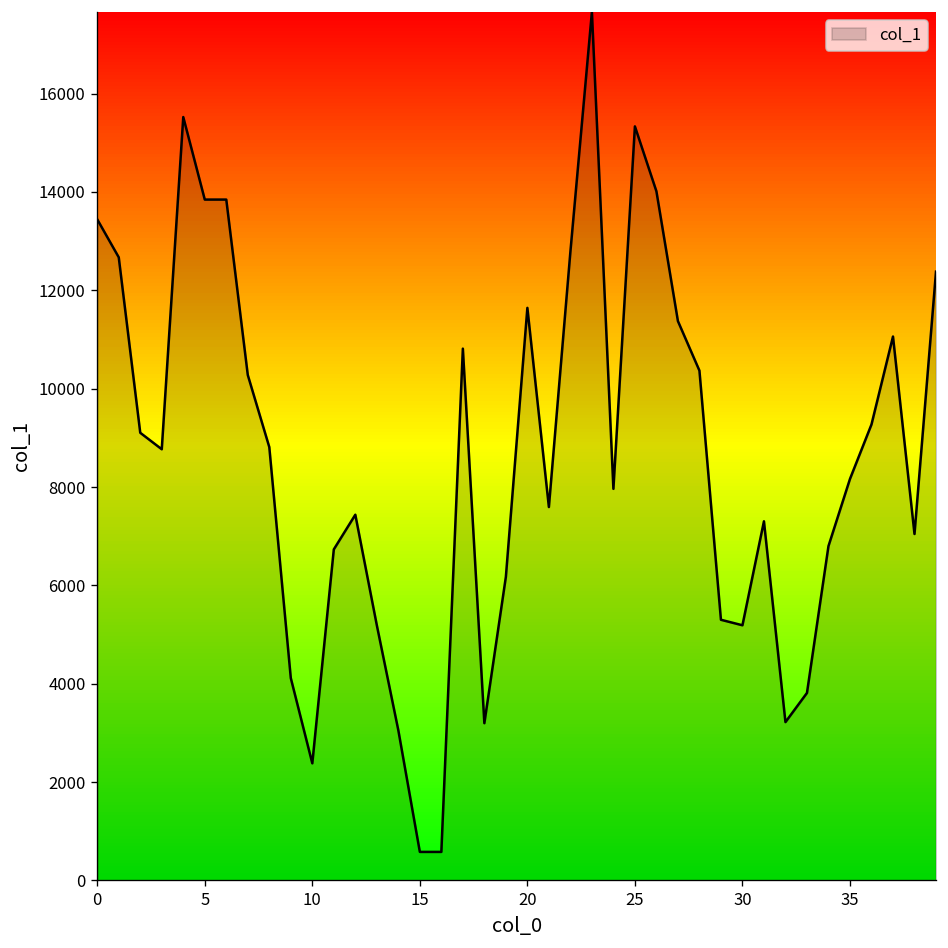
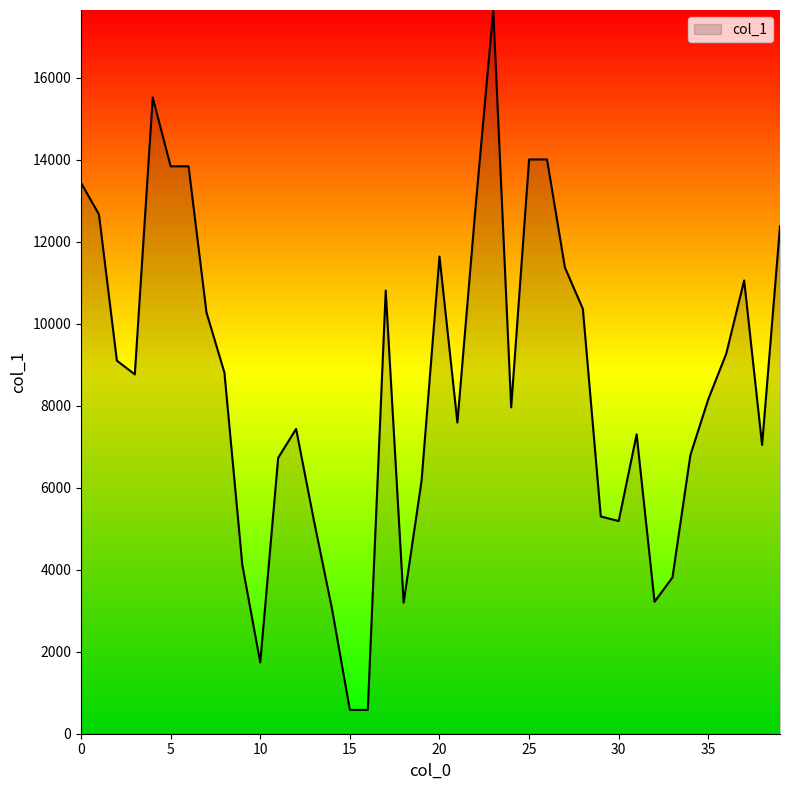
10: 2400 -> 1700
25: 15300 -> 14000
